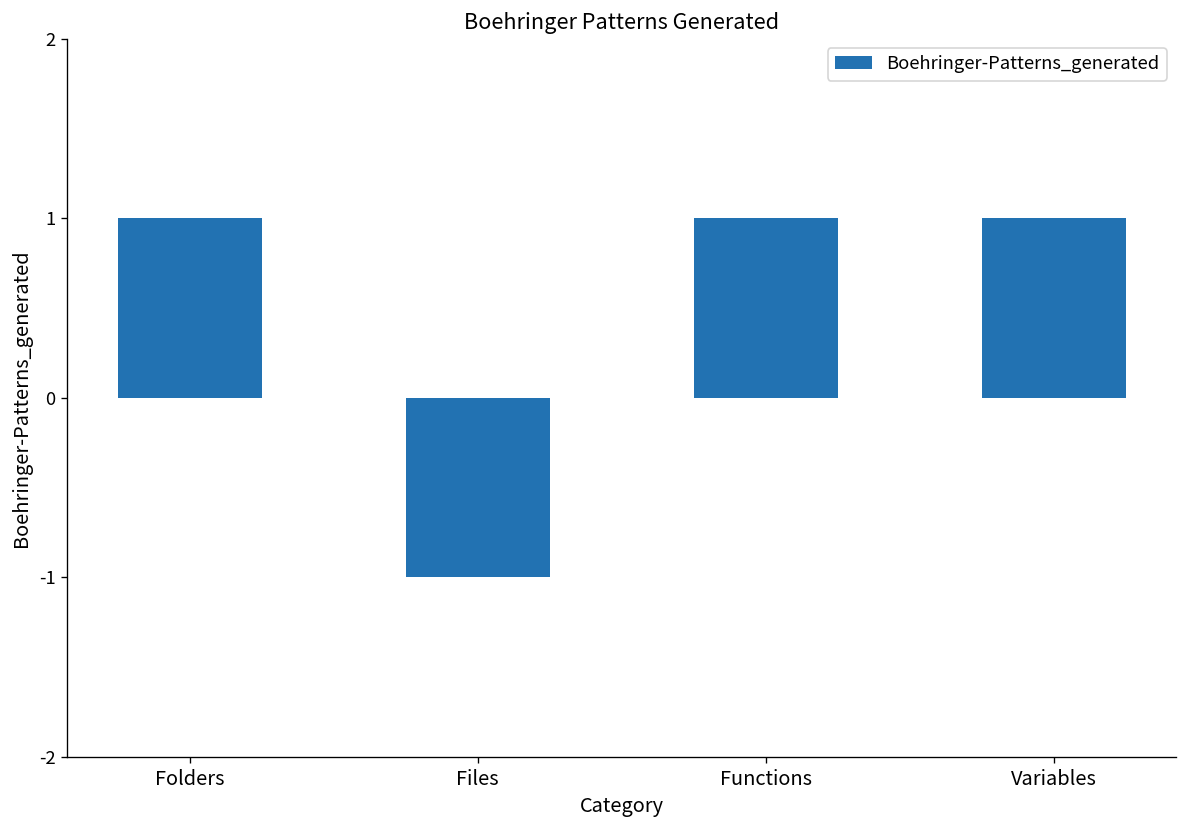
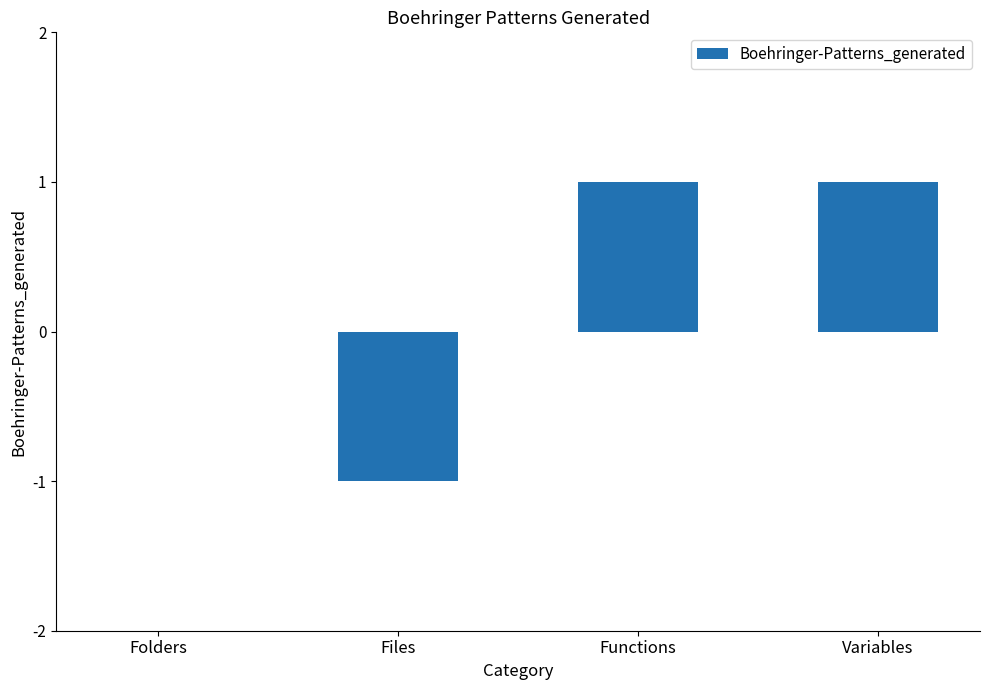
Folders: 1 -> 0
